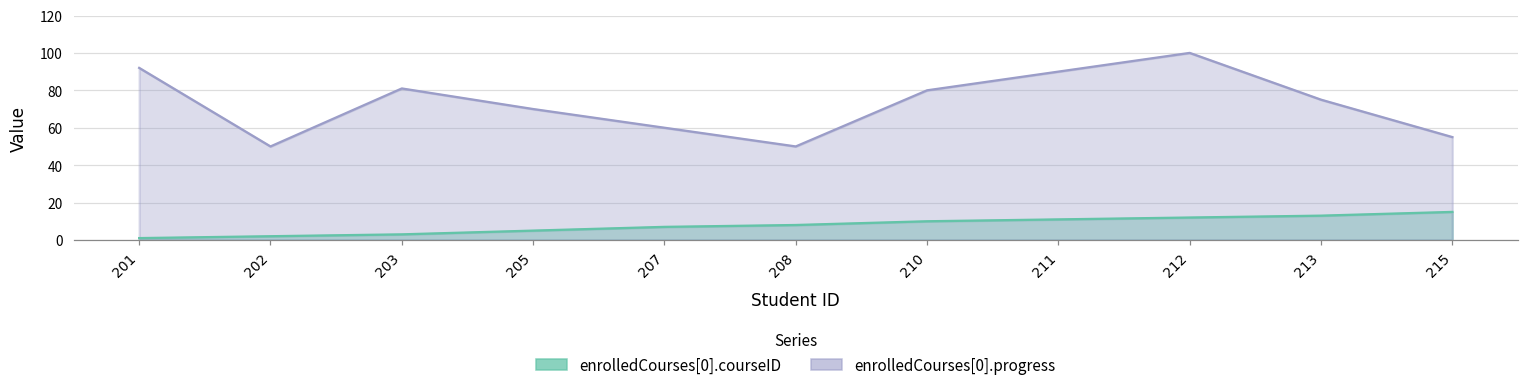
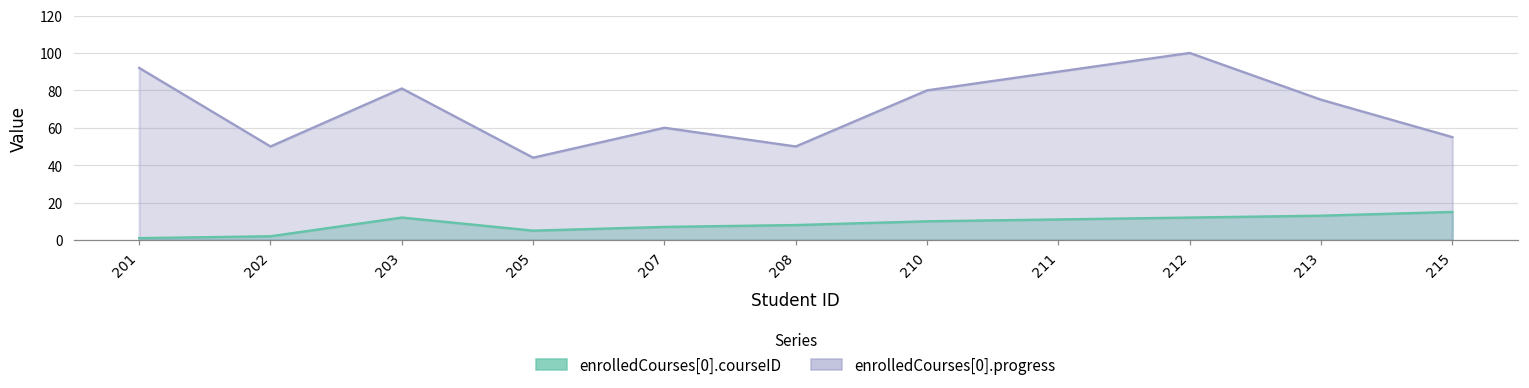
enrolledCourses[0].courseID, 203: 3 -> 12
enrolledCourses[0].progress, 205: 70 -> 44
